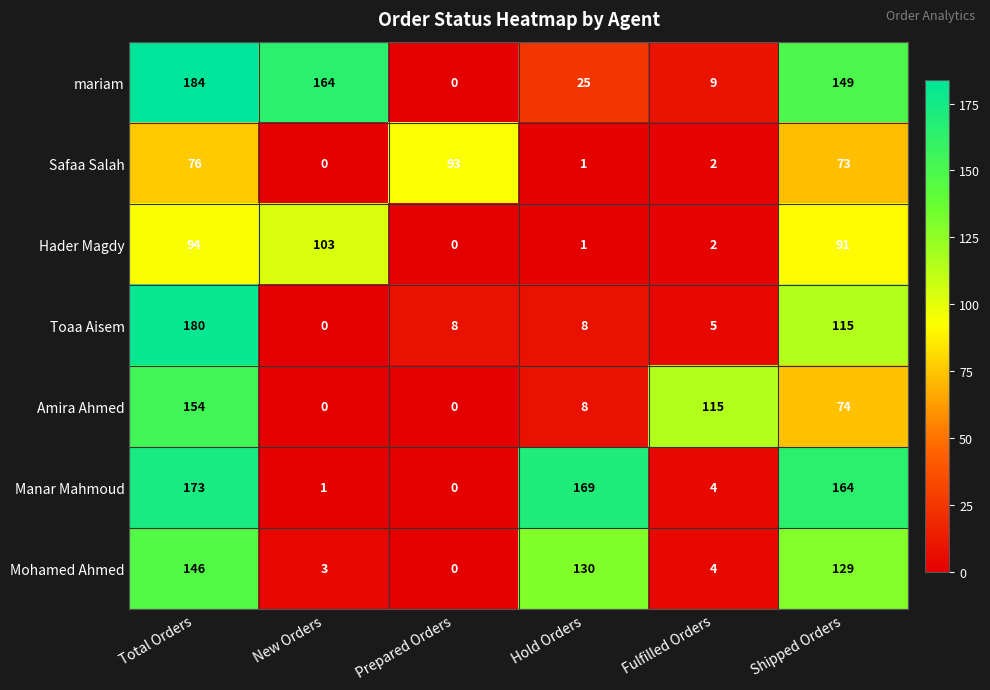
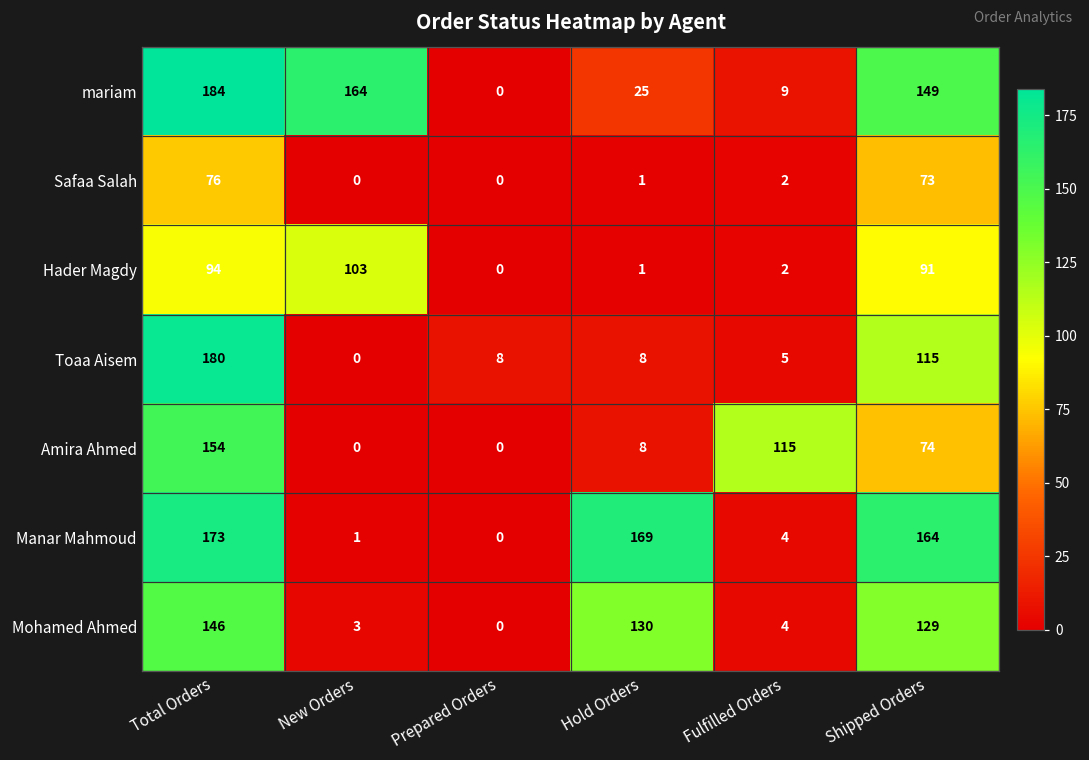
Safaa Salah, Prepared Orders: 93 -> 0
